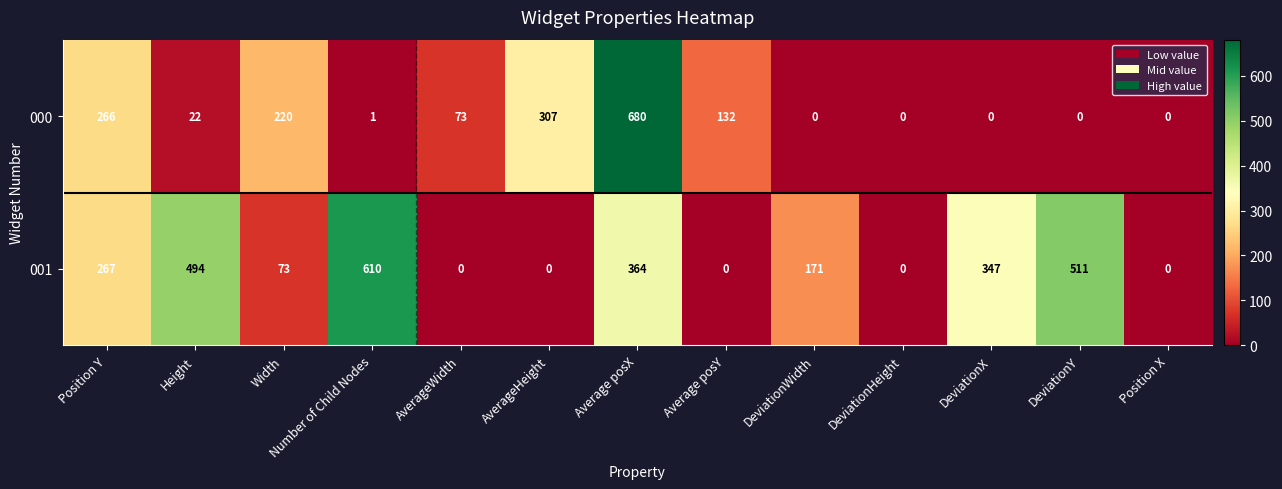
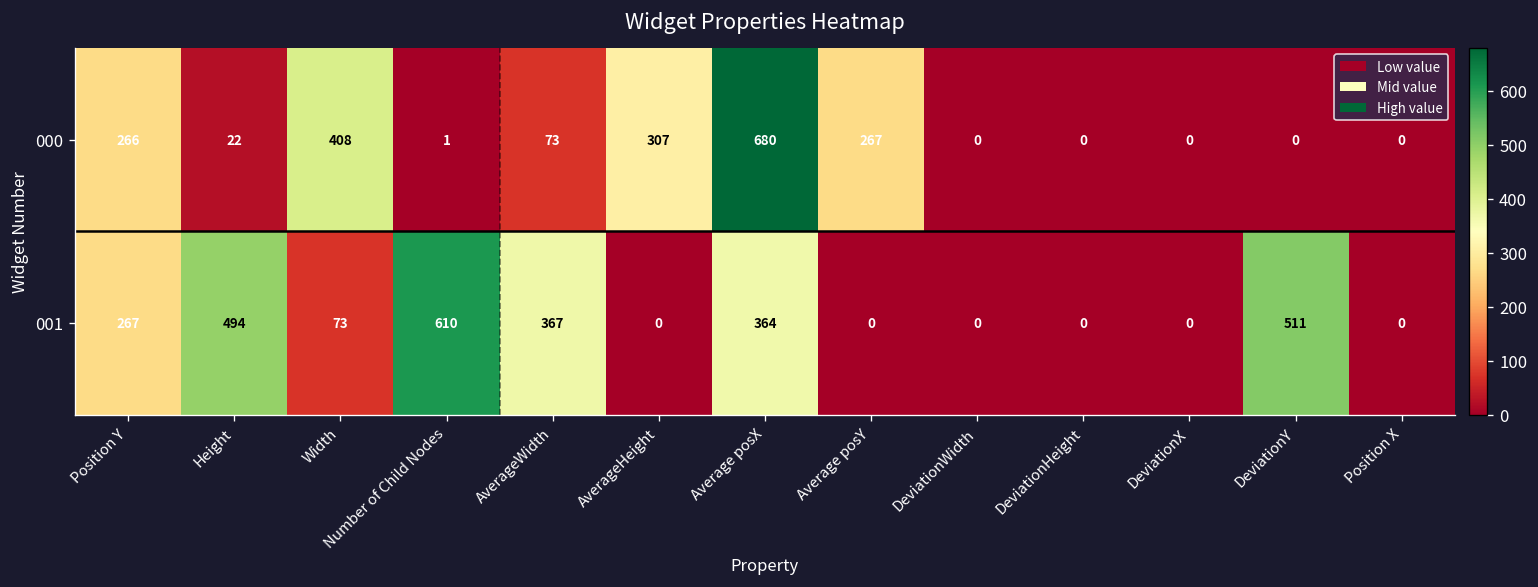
000, Width: 220 -> 408
000, Average posY: 132 -> 267
001, AverageWidth: 0 -> 367
001, DeviationWidth: 171 -> 0
001, DeviationX: 347 -> 0
